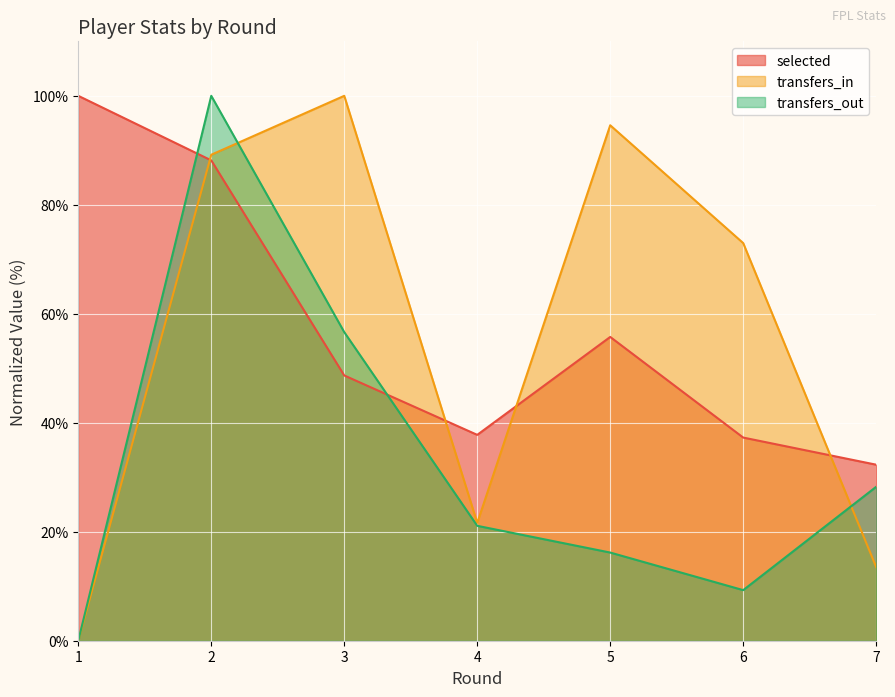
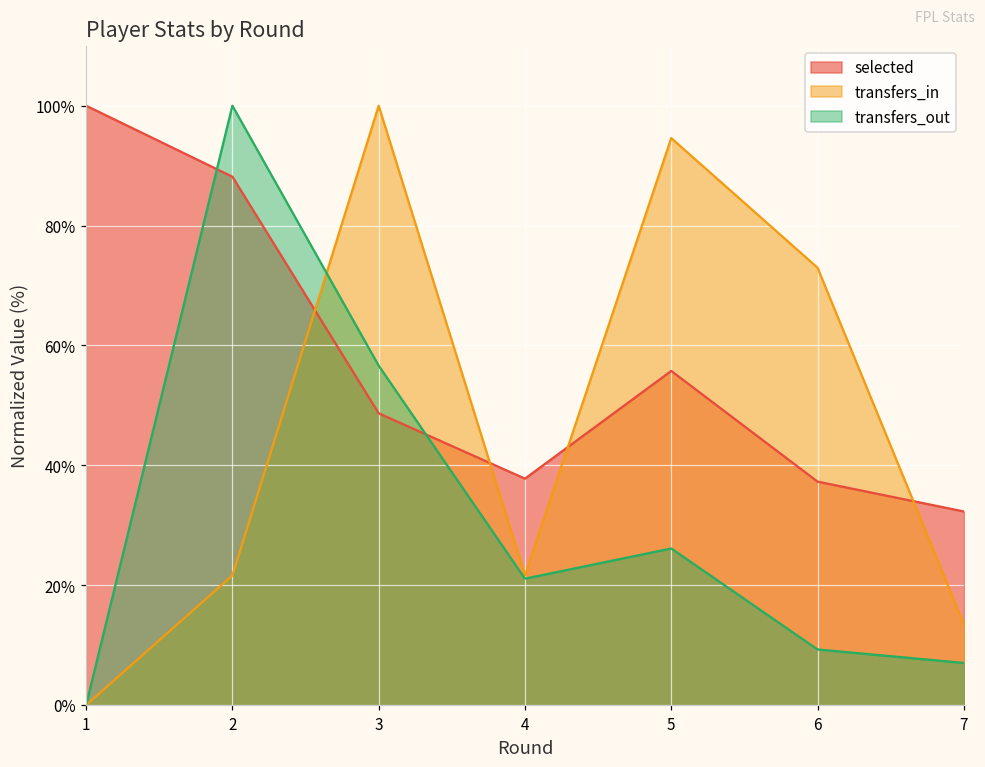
transfers_in, 2: 89% -> 22%
transfers_out, 5: 16% -> 26%
transfers_out, 7: 28% -> 7%
